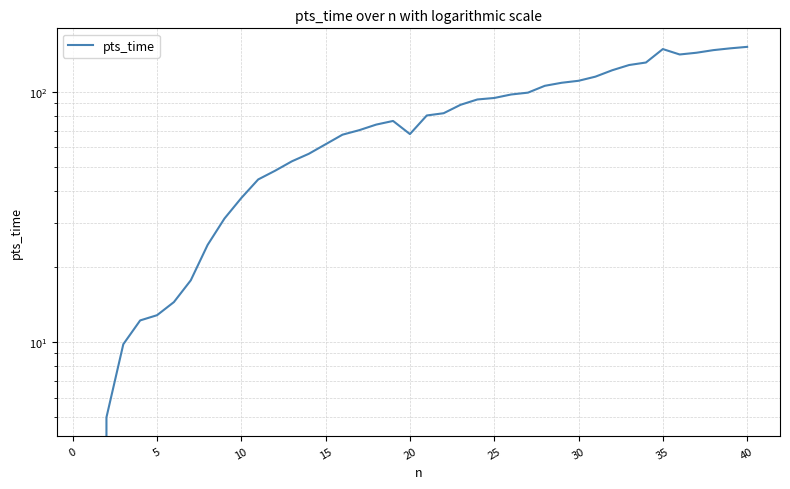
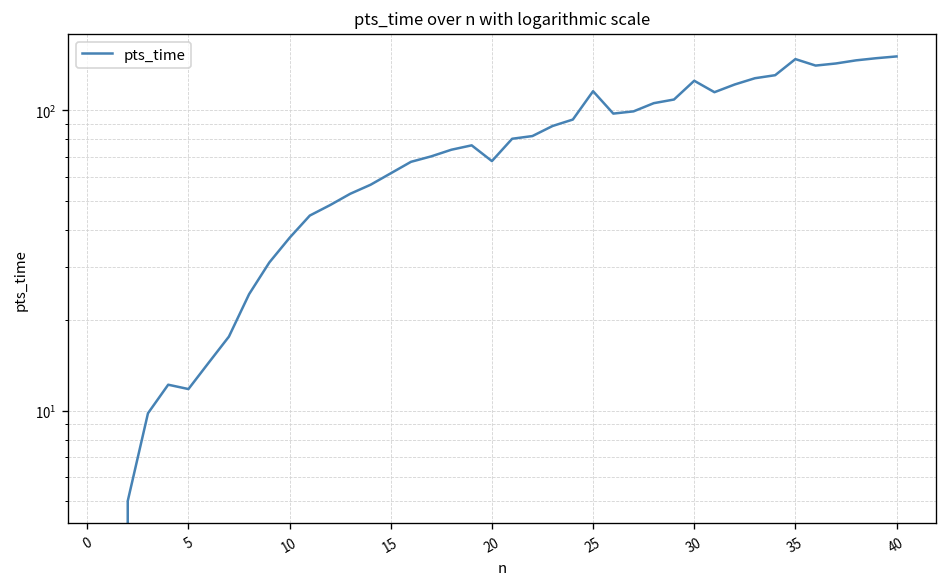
5: 13 -> 12
25: 94 -> 120
30: 110 -> 130
